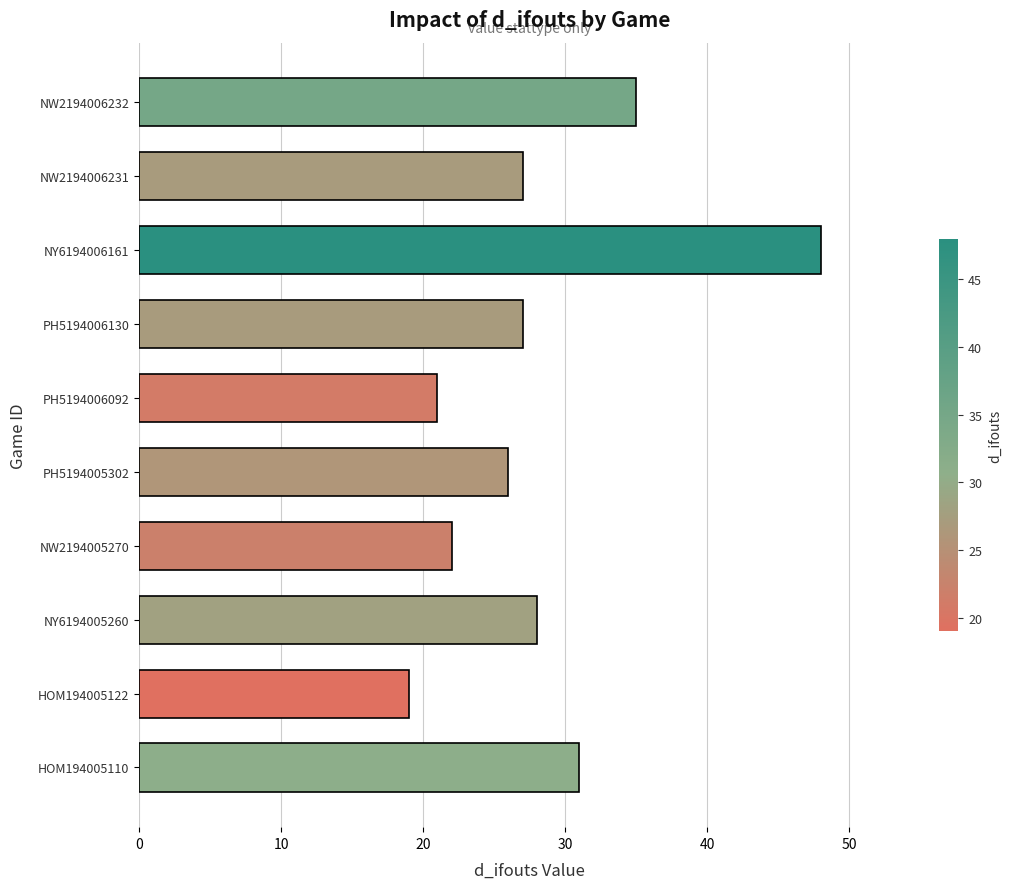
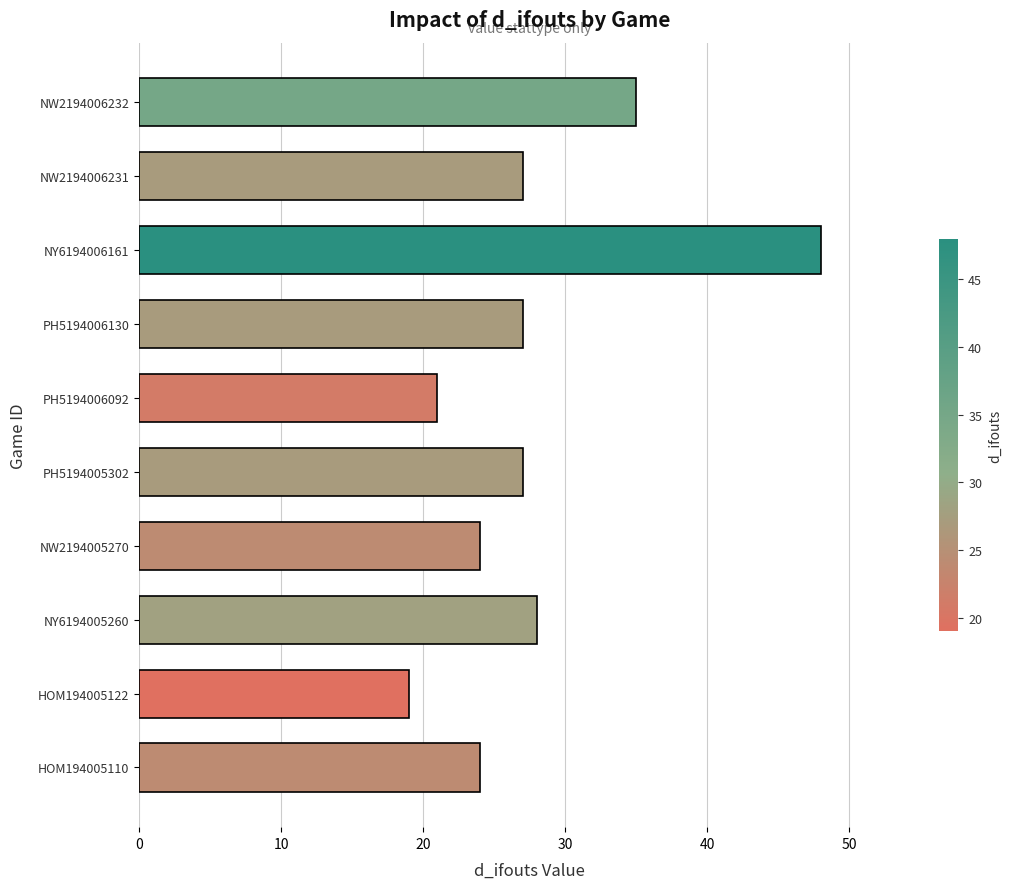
PH5194005302: 26 -> 27
NW2194005270: 22 -> 24
HOM194005110: 31 -> 24
